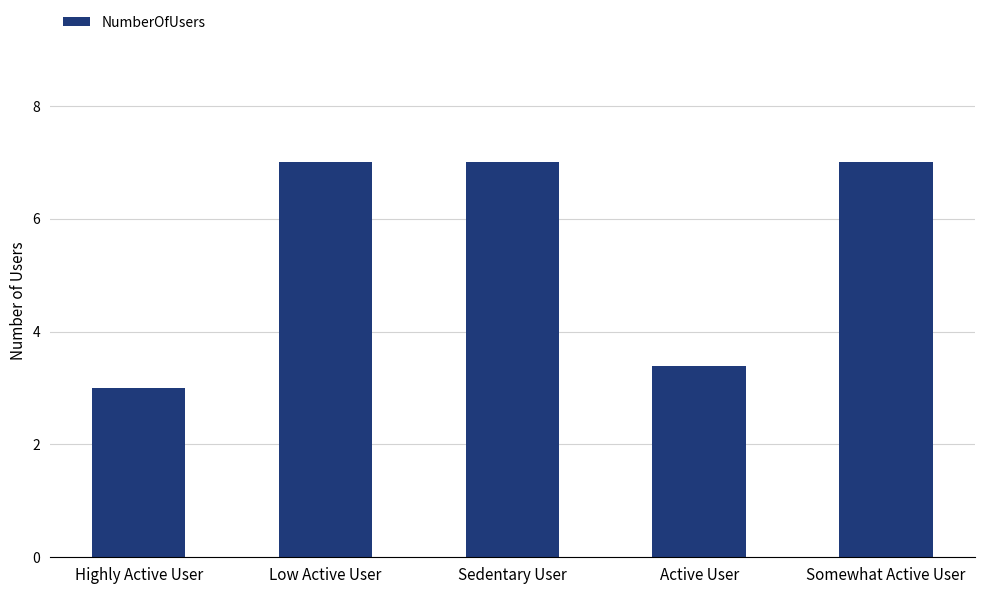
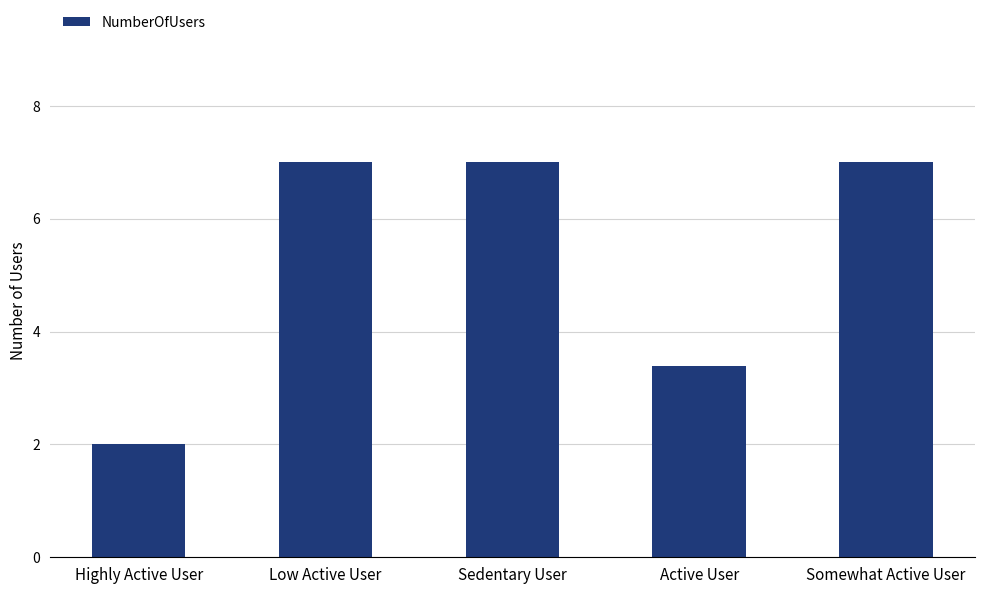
Highly Active User: 3 -> 2
